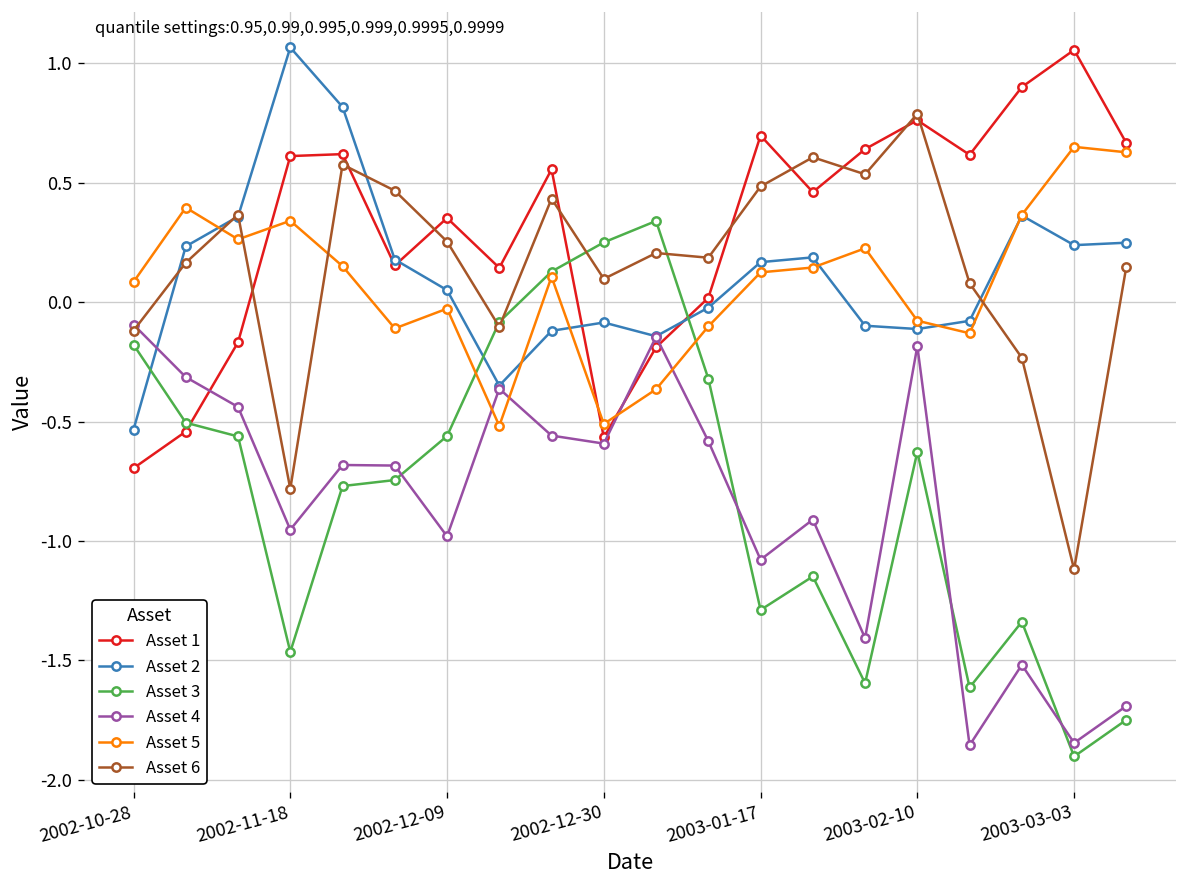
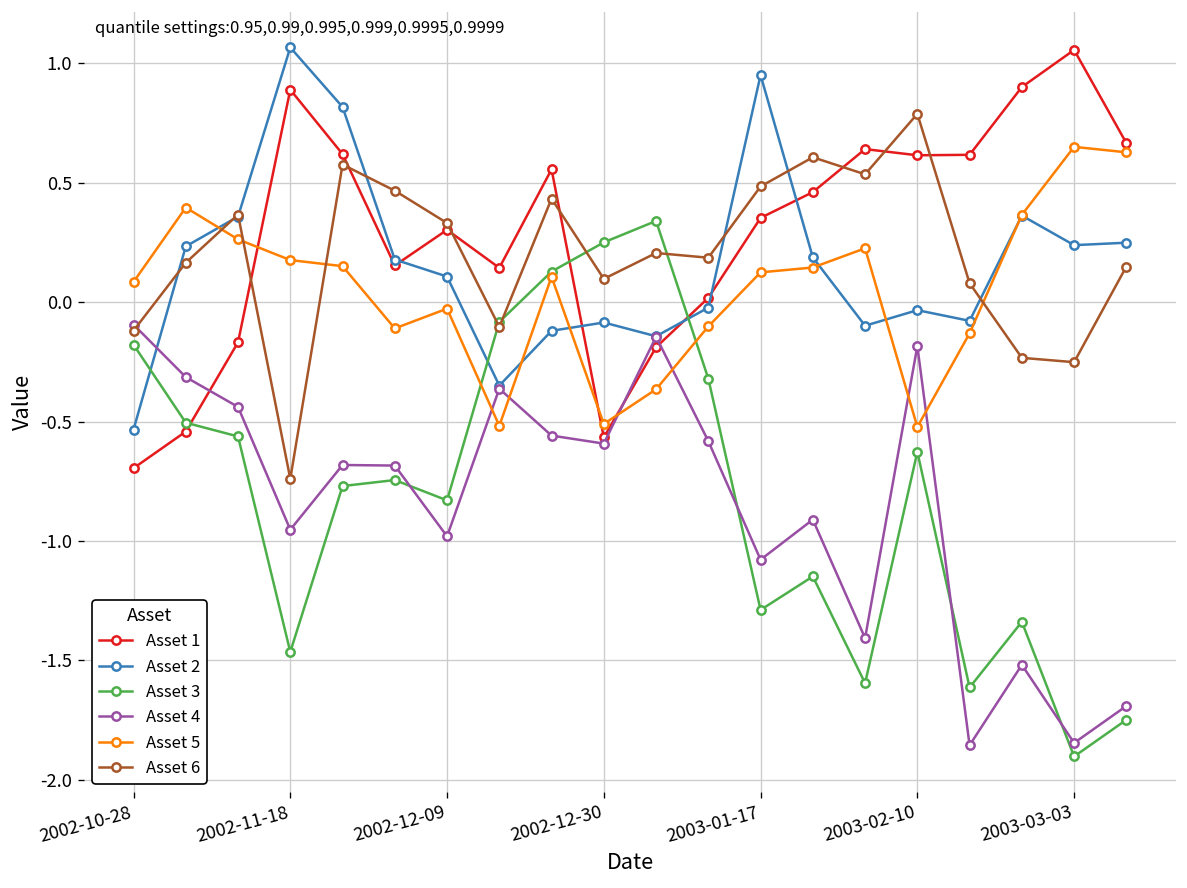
Asset 1, 2002-11-18: 0.61 -> 0.89
Asset 5, 2002-11-18: 0.34 -> 0.18
Asset 6, 2002-11-18: -0.78 -> -0.74
Asset 1, 2002-12-09: 0.35 -> 0.30
Asset 2, 2002-12-09: 0.05 -> 0.11
Asset 3, 2002-12-09: -0.56 -> -0.83
Asset 6, 2002-12-09: 0.25 -> 0.33
Asset 1, 2003-01-17: 0.70 -> 0.35
Asset 2, 2003-01-17: 0.17 -> 0.95
Asset 1, 2003-02-10: 0.76 -> 0.62
Asset 2, 2003-02-10: -0.11 -> -0.03
Asset 5, 2003-02-10: -0.08 -> -0.52
Asset 6, 2003-03-03: -1.12 -> -0.25
